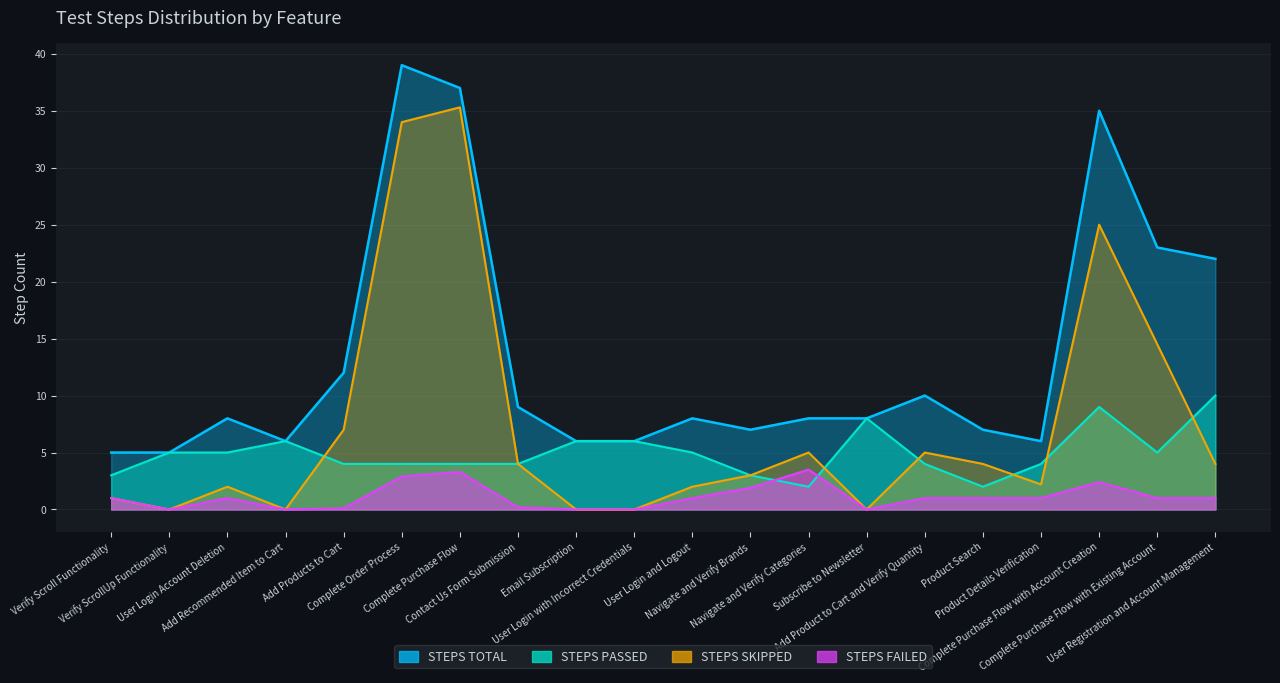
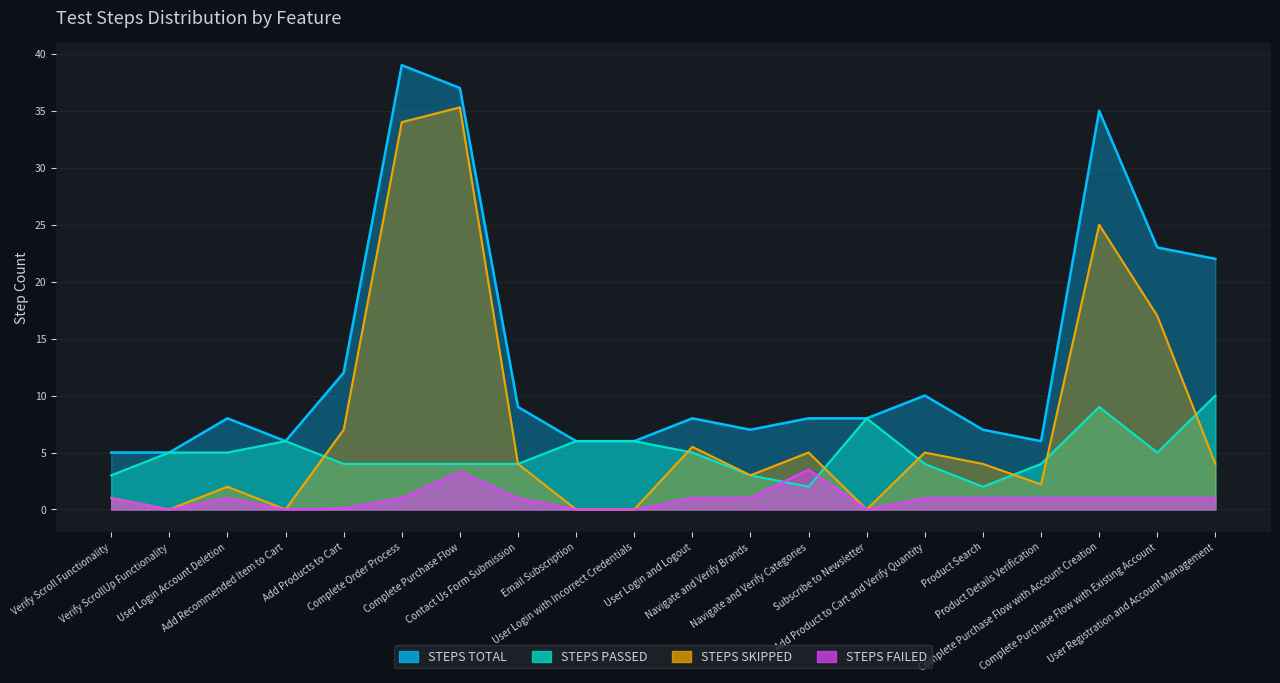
STEPS FAILED, Complete Order Process: 2.9 -> 1.0
STEPS FAILED, Contact Us Form Submission: 0.2 -> 1.0
STEPS SKIPPED, User Login and Logout: 2.0 -> 5.5
STEPS FAILED, Navigate and Verify Brands: 1.9 -> 1.0
STEPS FAILED, Complete Purchase Flow with Account Creation: 2.4 -> 1.0
STEPS SKIPPED, Complete Purchase Flow with Existing Account: 14.5 -> 17.0
